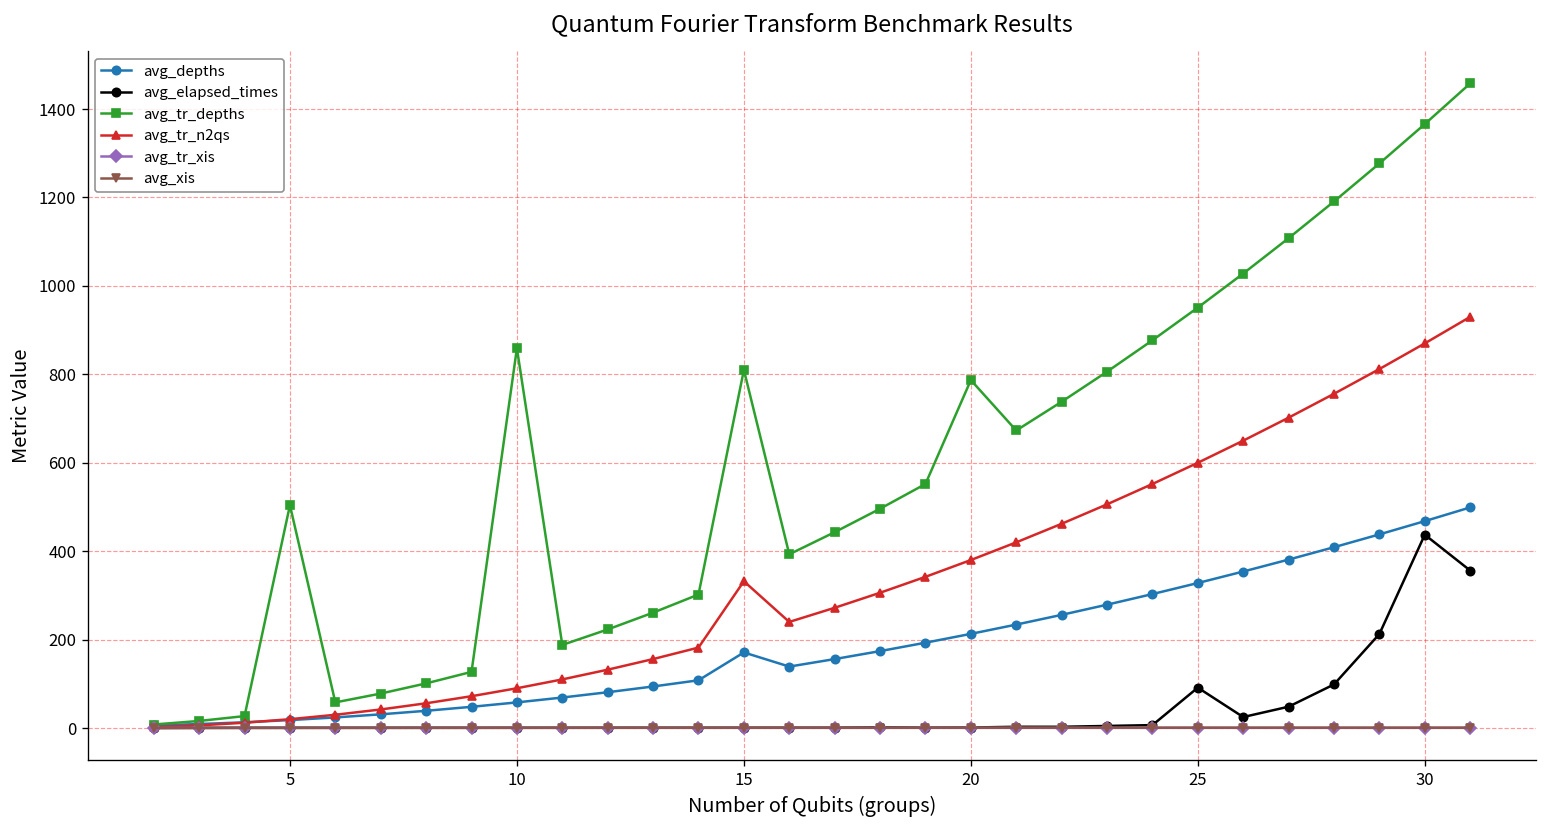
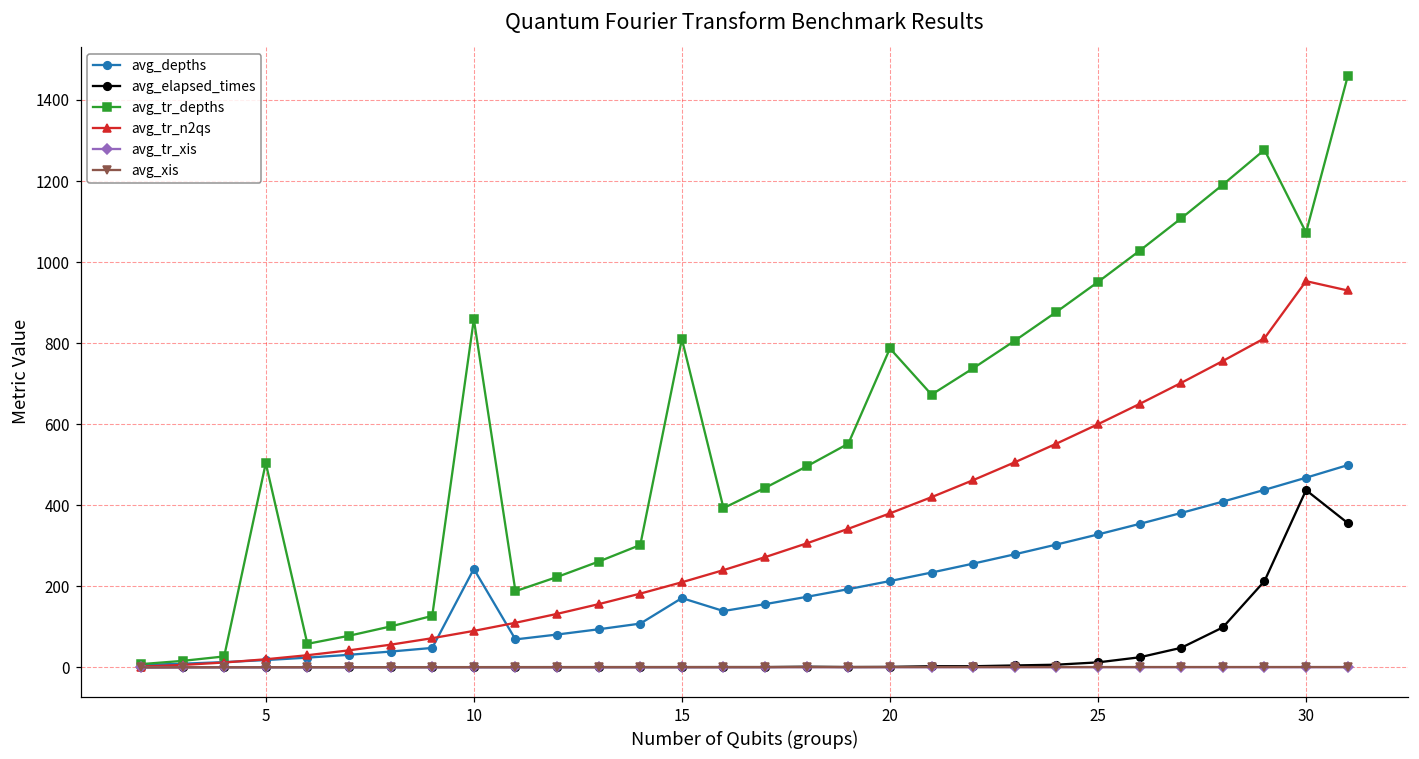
avg_depths, 10: 60 -> 240
avg_tr_n2qs, 15: 330 -> 210
avg_elapsed_times, 25: 90 -> 10
avg_tr_depths, 30: 1370 -> 1070
avg_tr_n2qs, 30: 870 -> 950
